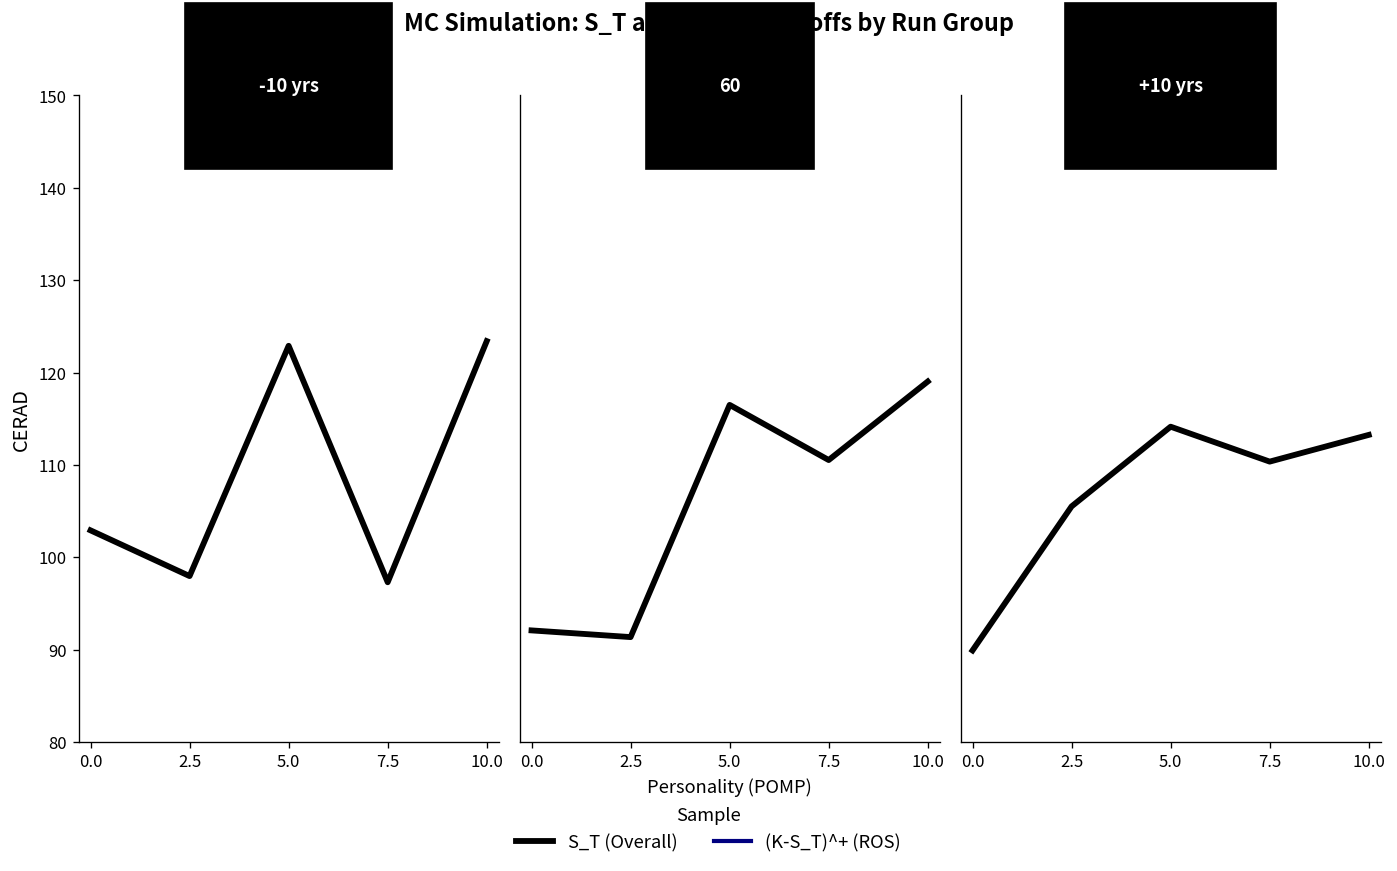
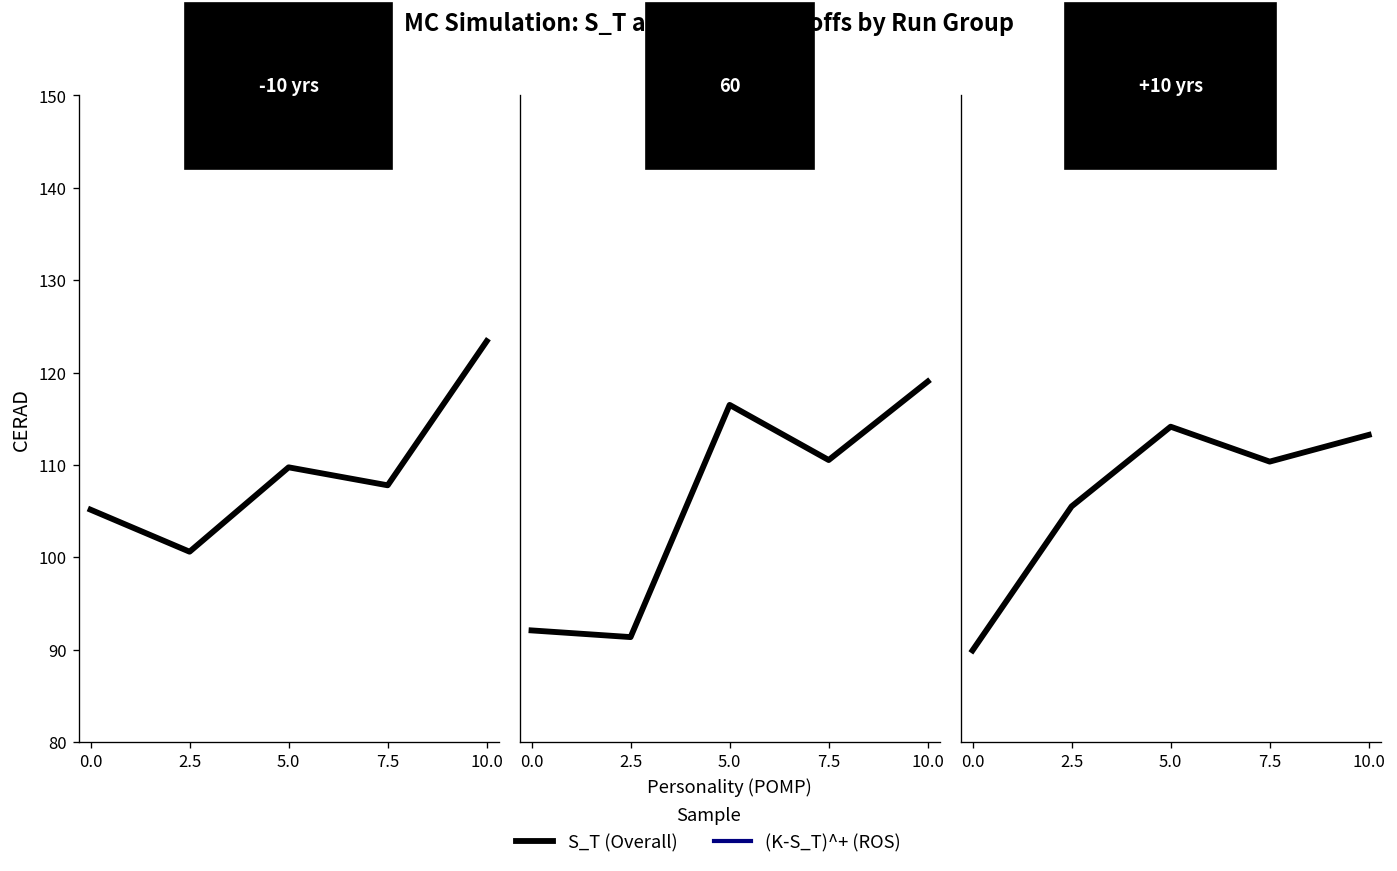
-10 yrs, S_T (Overall), 0.0: 103 -> 105
-10 yrs, S_T (Overall), 2.5: 98 -> 101
-10 yrs, S_T (Overall), 5.0: 123 -> 110
-10 yrs, S_T (Overall), 7.5: 97 -> 108
